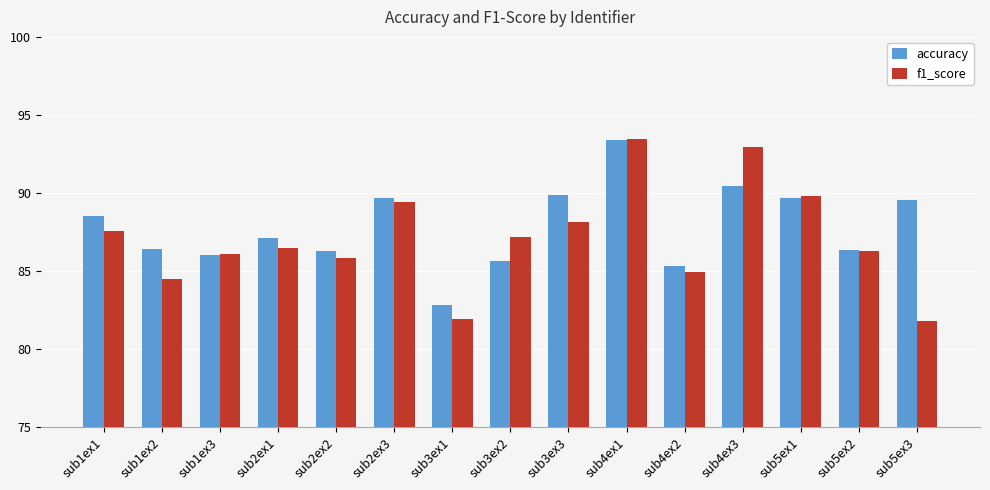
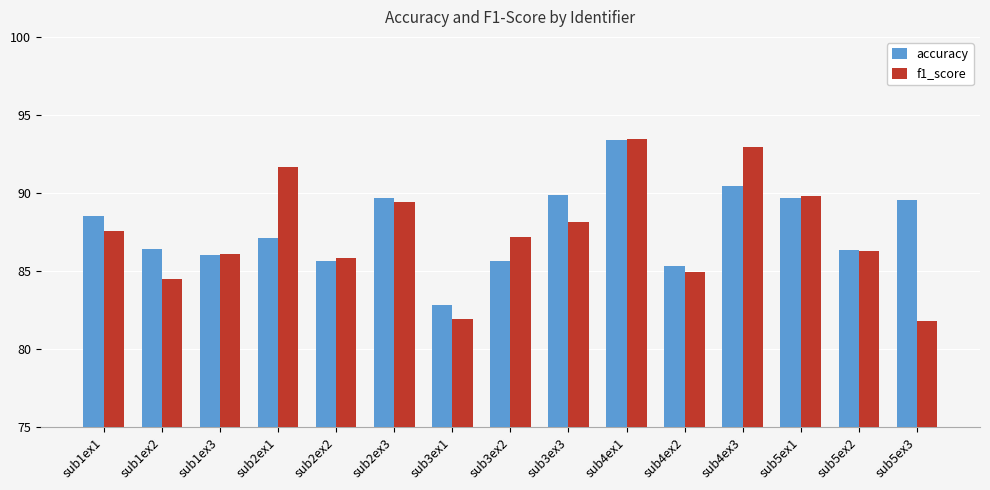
f1_score, sub2ex1: 86.5 -> 91.7
accuracy, sub2ex2: 86.3 -> 85.7
